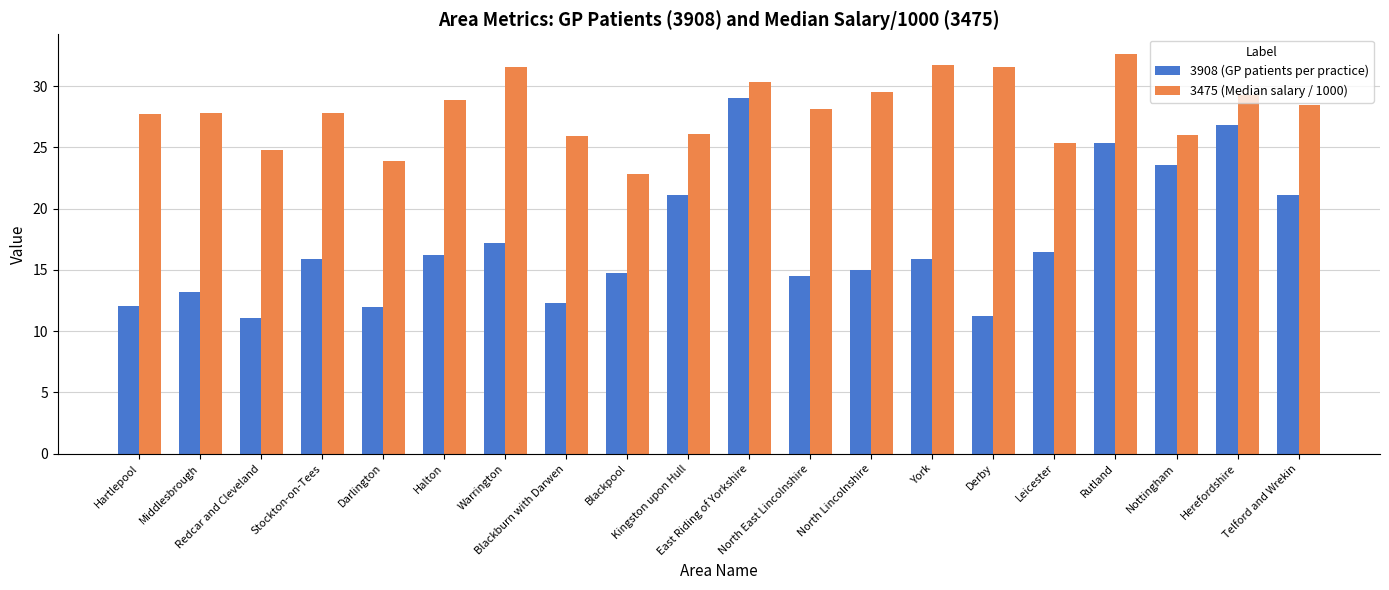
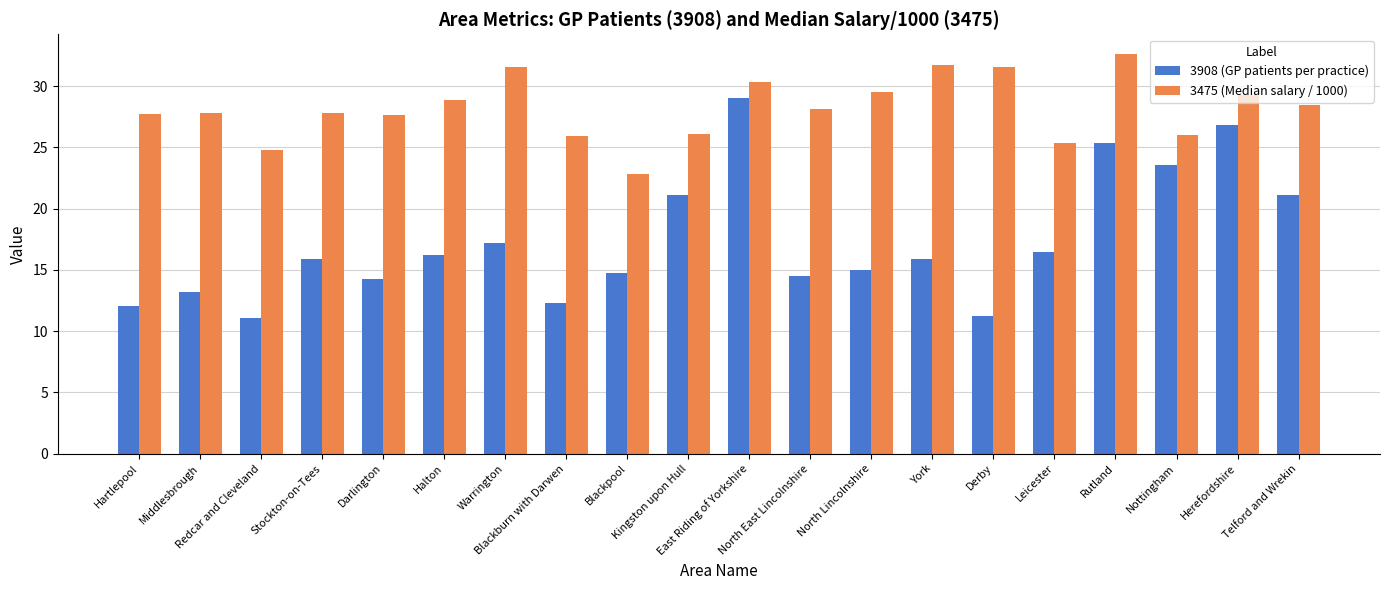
3908 (GP patients per practice), Darlington: 11.9 -> 14.3
3475 (Median salary / 1000), Darlington: 23.8 -> 27.6
